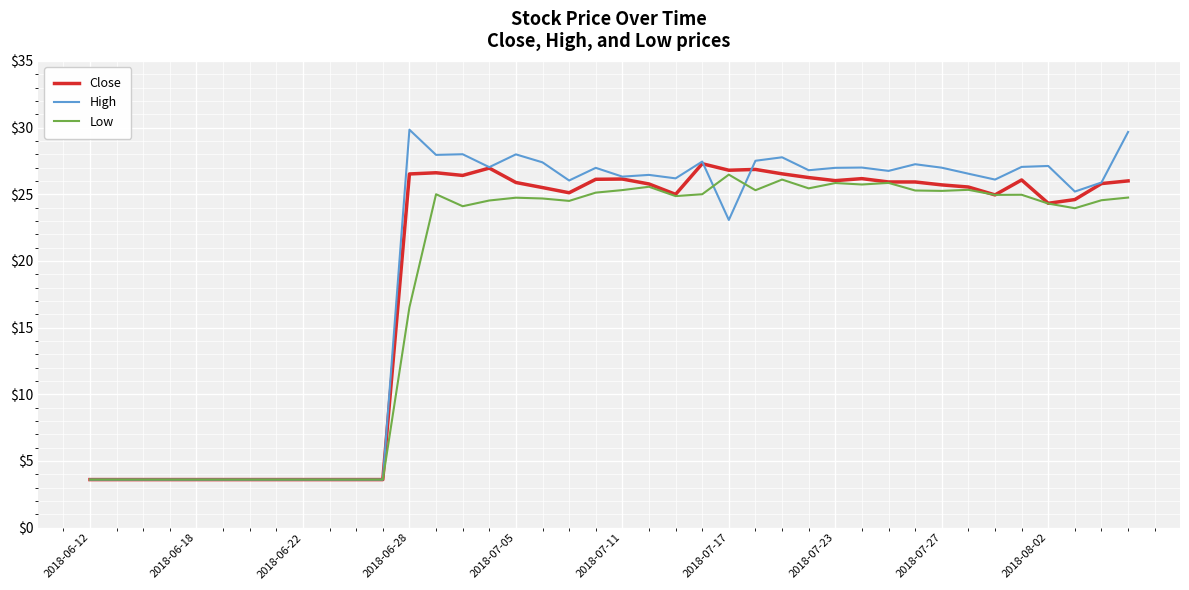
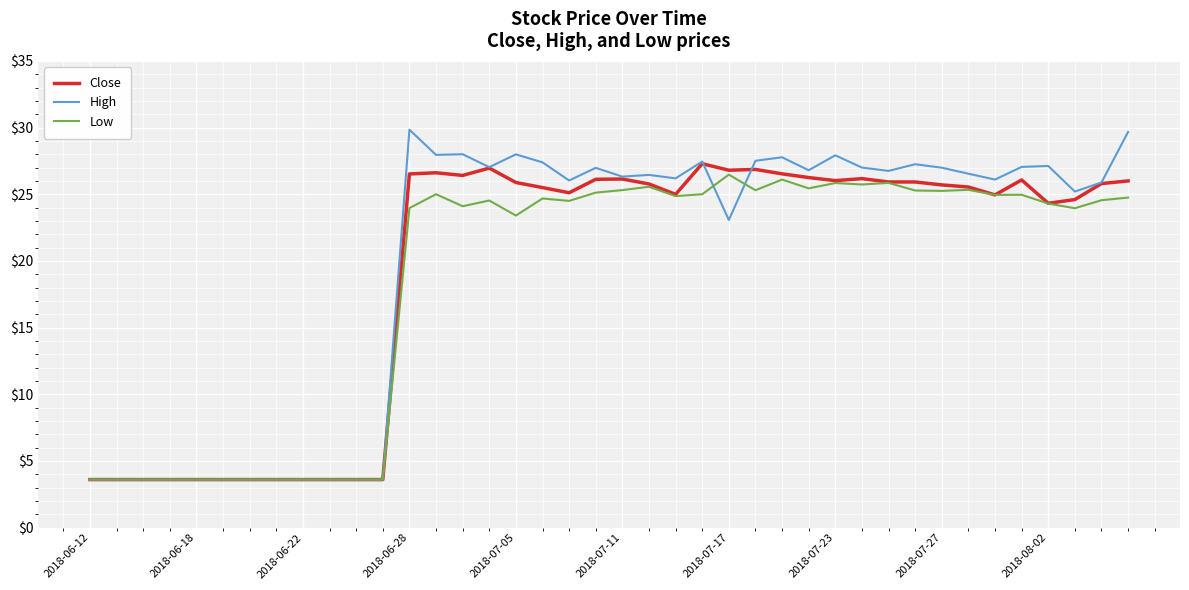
Low, 2018-06-28: $16.5 -> $24.0
Low, 2018-07-05: $24.7 -> $23.4
High, 2018-07-23: $27.0 -> $27.9
